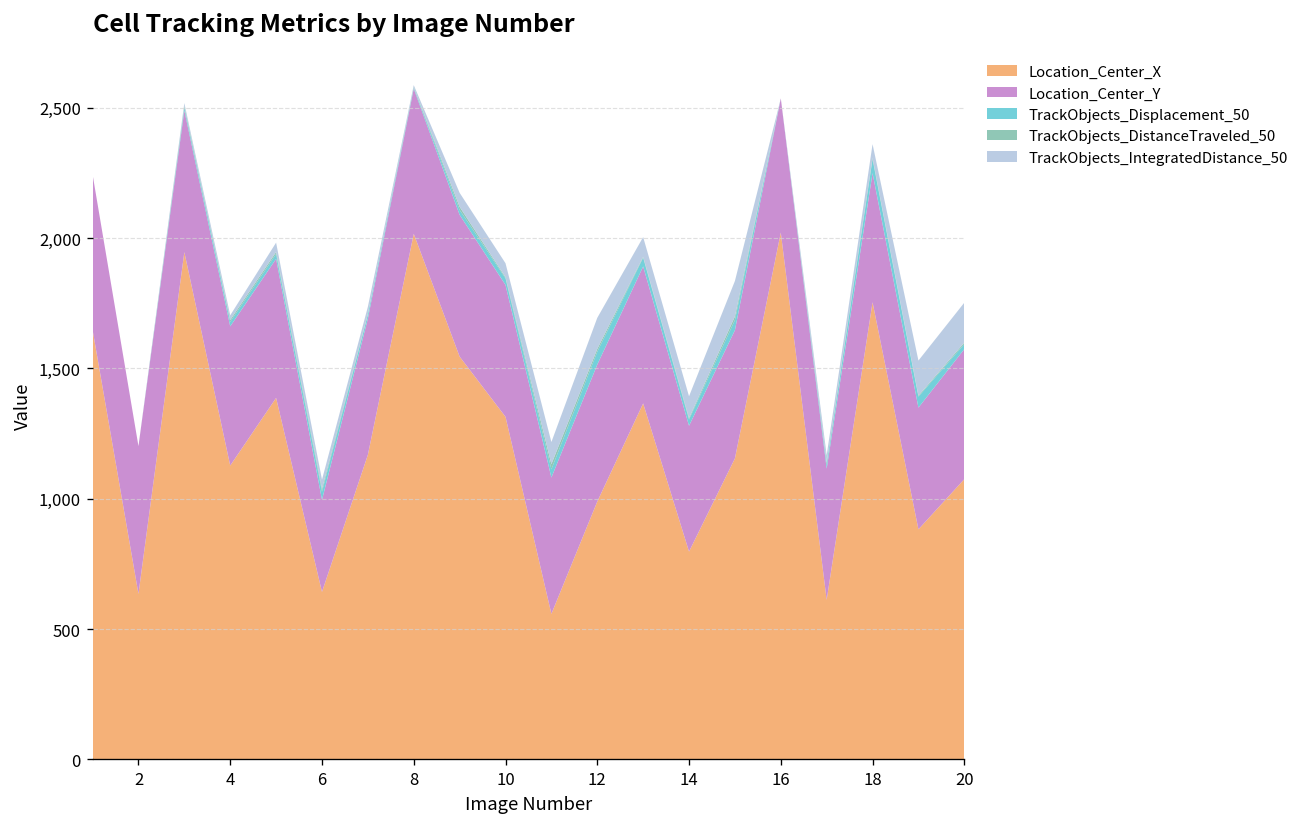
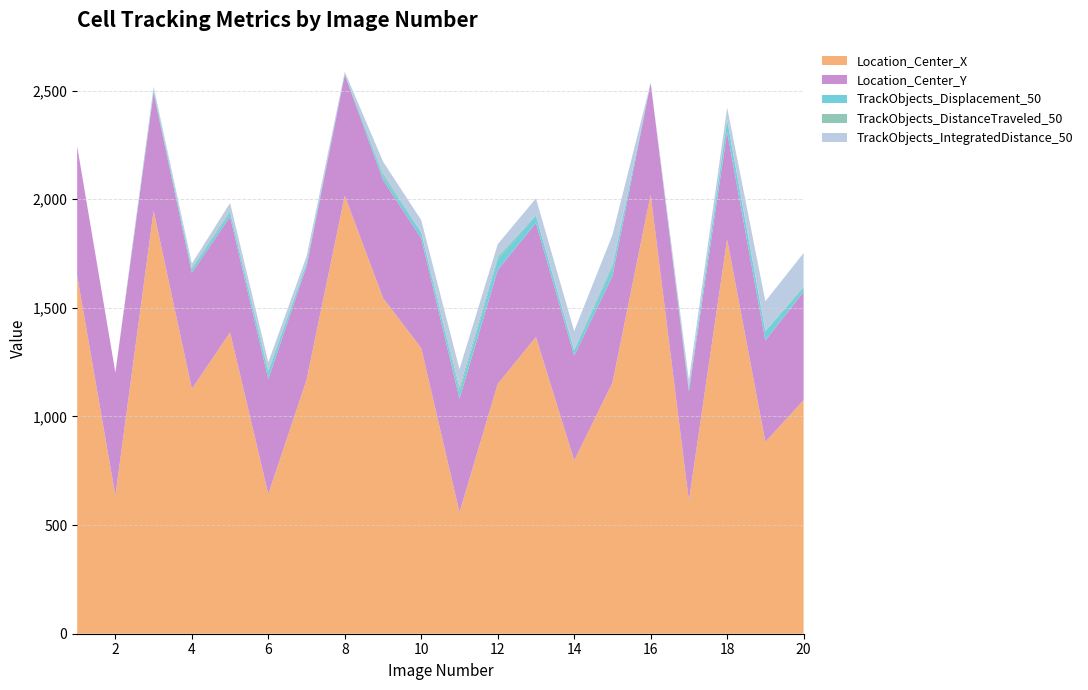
Location_Center_Y, 6: 350 -> 530
Location_Center_X, 12: 990 -> 1,150
TrackObjects_IntegratedDistance_50, 12: 120 -> 60
Location_Center_X, 18: 1,750 -> 1,820
